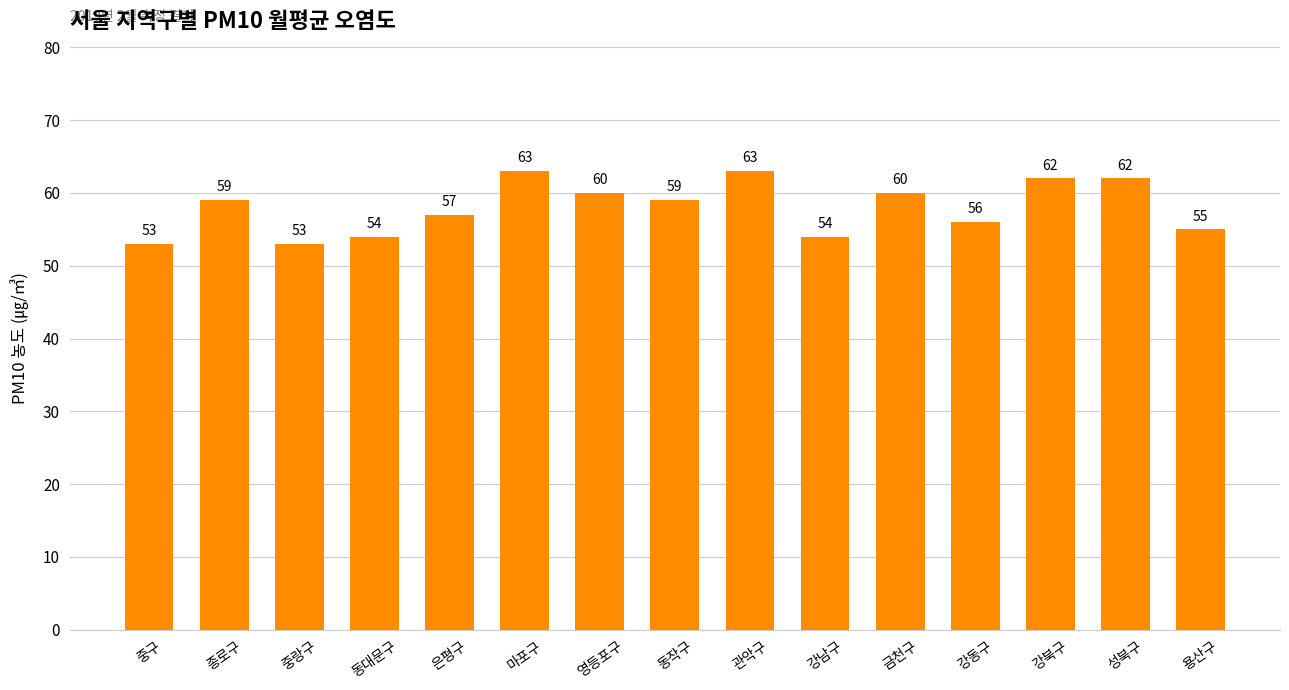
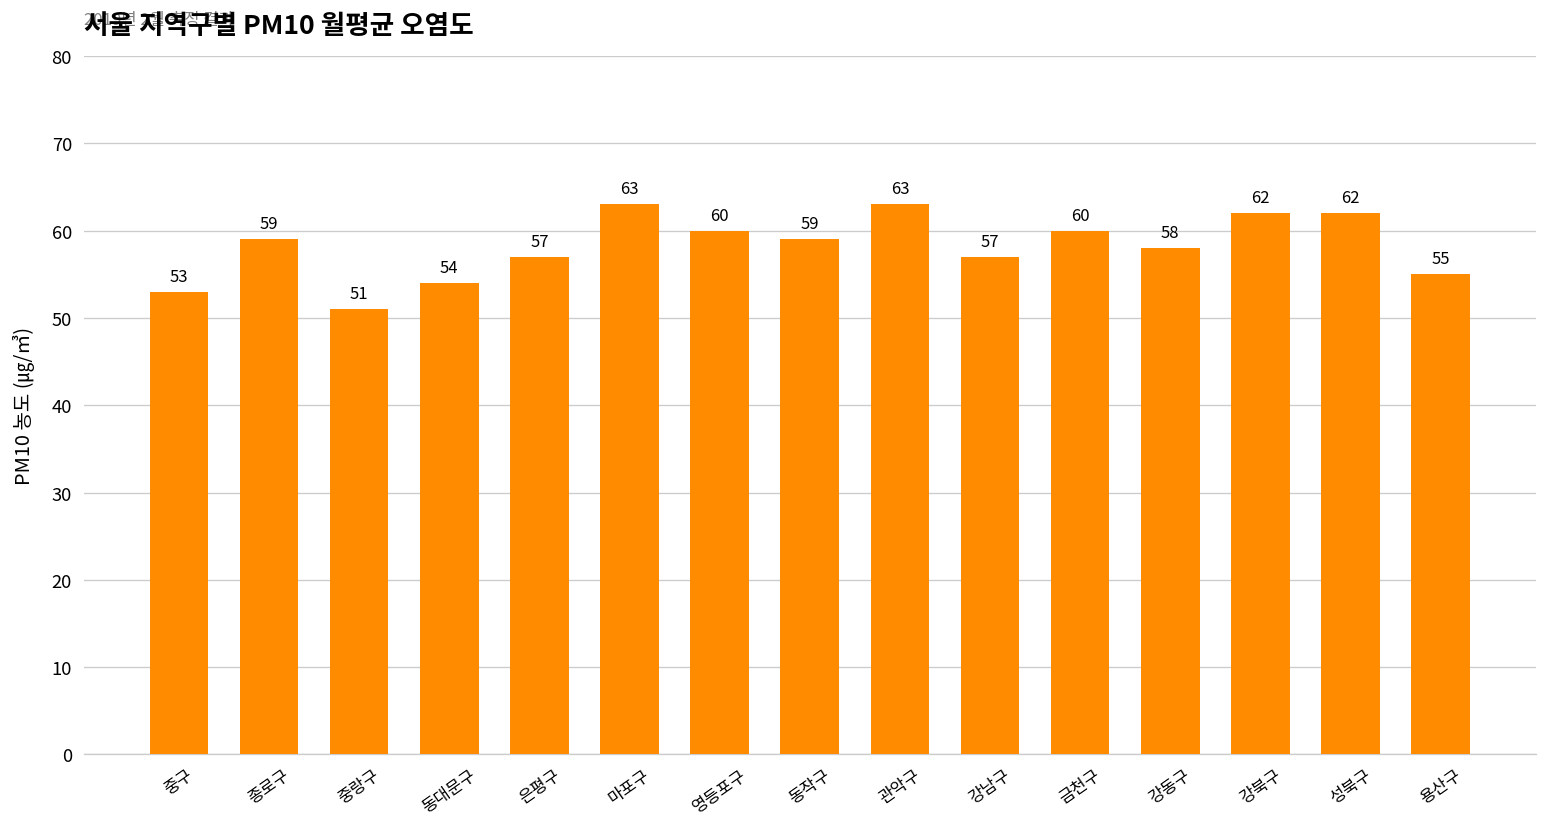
중랑구: 53 -> 51
강남구: 54 -> 57
강동구: 56 -> 58
